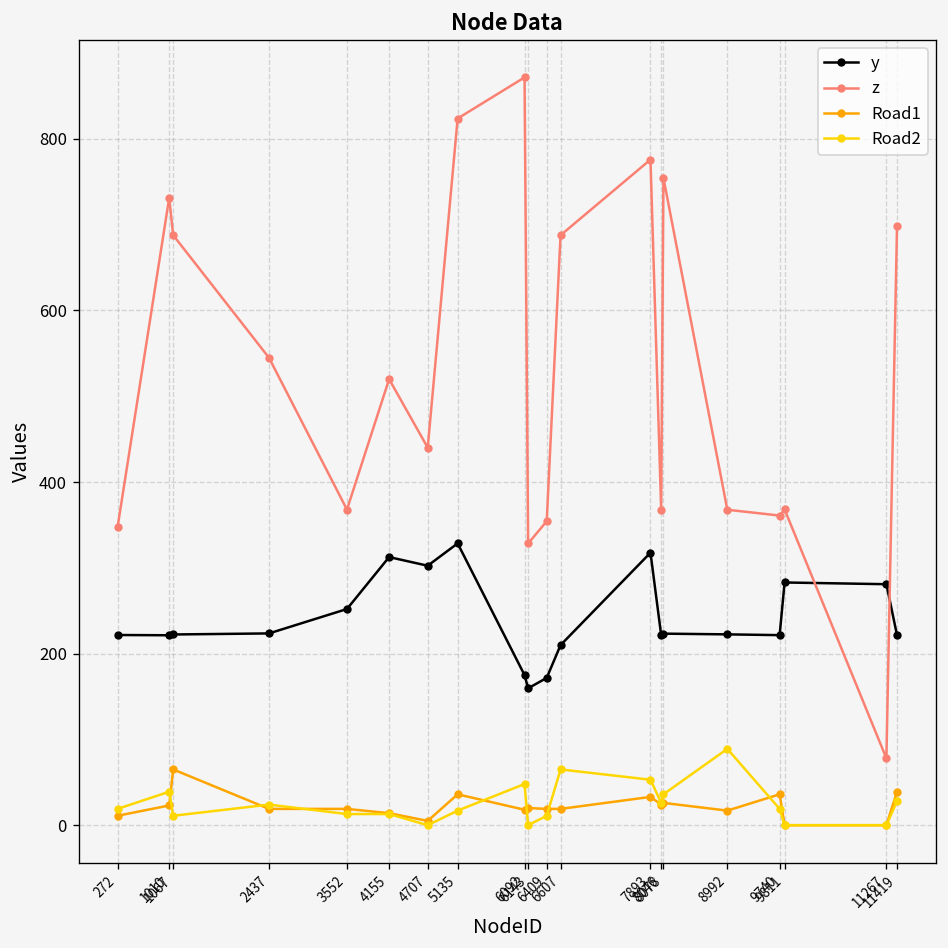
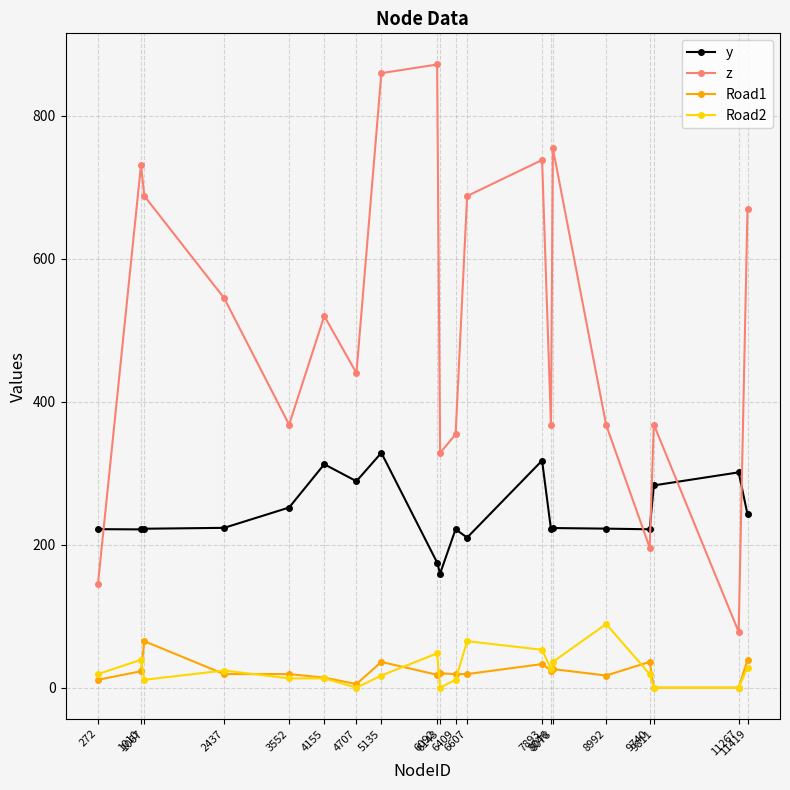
z, 272: 350 -> 150
y, 4707: 300 -> 290
z, 5135: 820 -> 860
y, 6409: 170 -> 220
z, 7893: 780 -> 740
z, 9740: 360 -> 200
y, 11267: 280 -> 300
y, 11419: 220 -> 240
z, 11419: 700 -> 670
